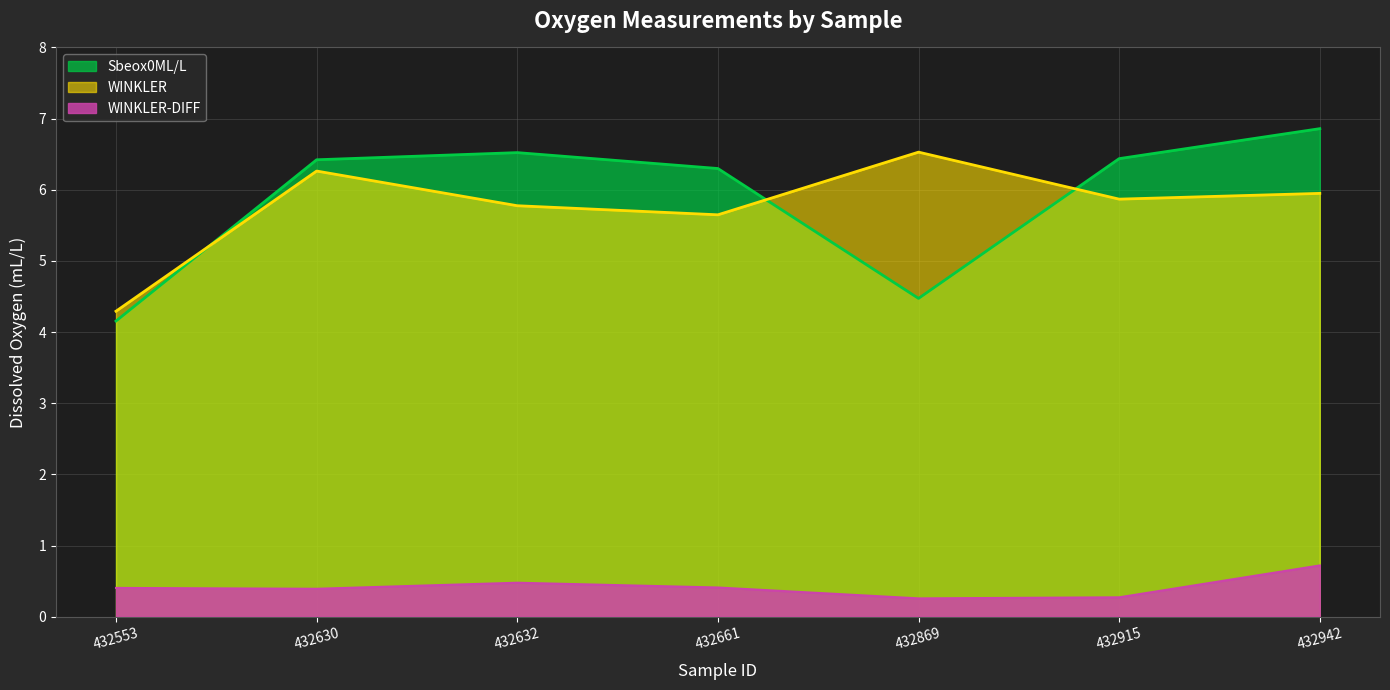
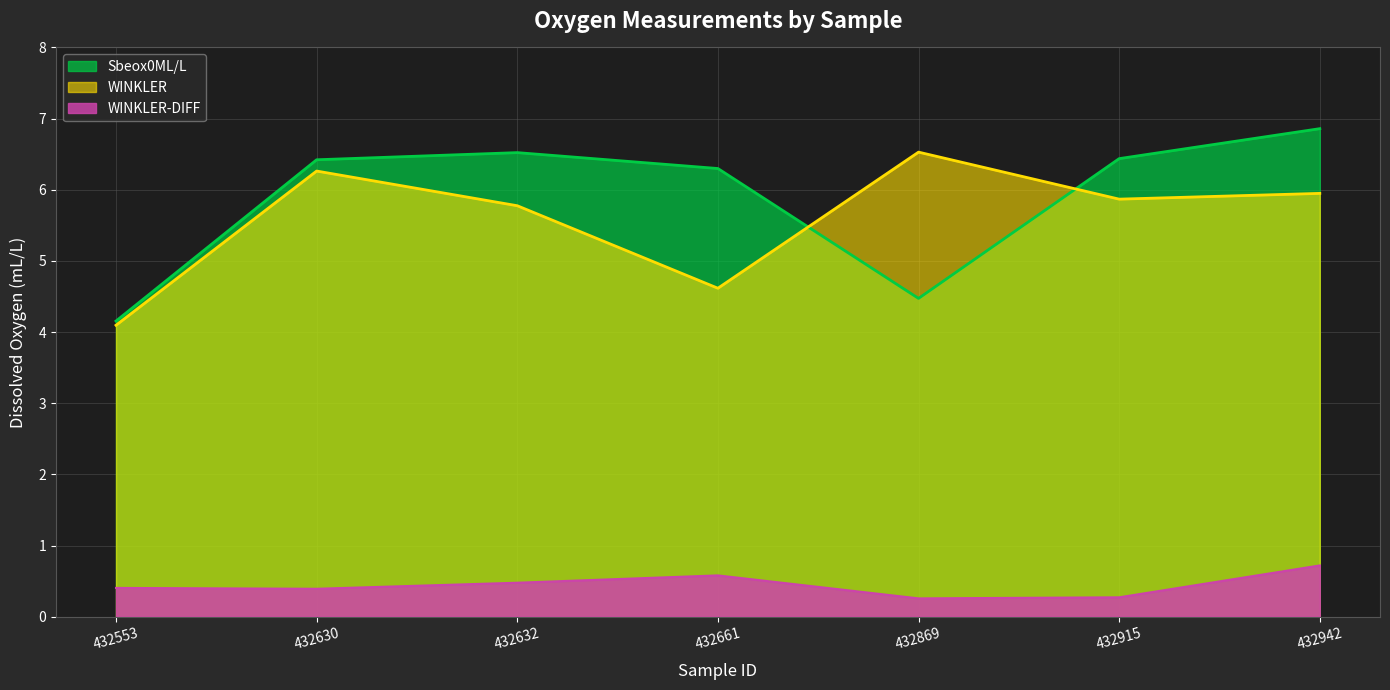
WINKLER, 432553: 4.3 -> 4.1
WINKLER, 432661: 5.6 -> 4.6
WINKLER-DIFF, 432661: 0.4 -> 0.6
